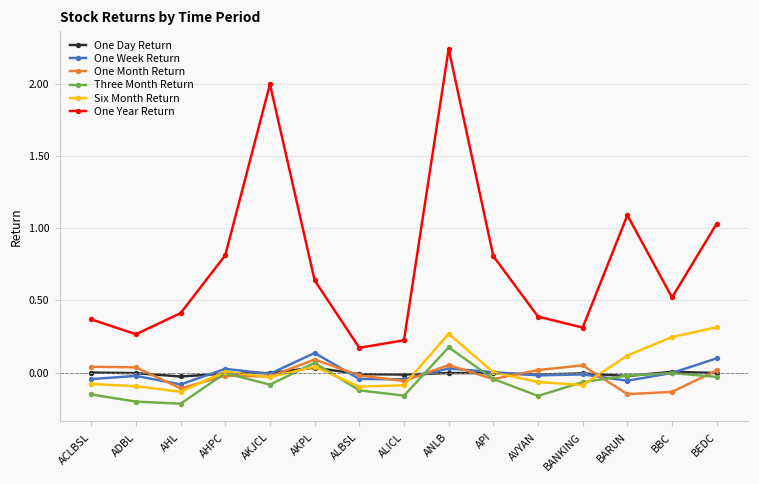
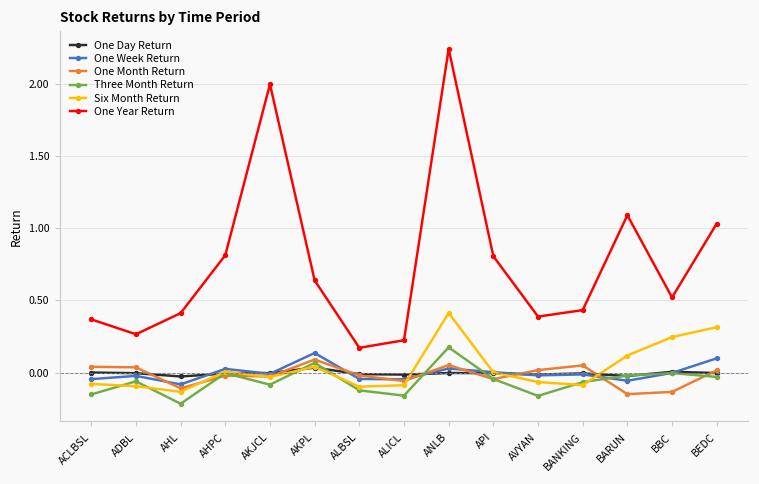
Three Month Return, ADBL: -0.20 -> -0.06
Six Month Return, ANLB: 0.27 -> 0.41
One Year Return, BANKING: 0.31 -> 0.43
